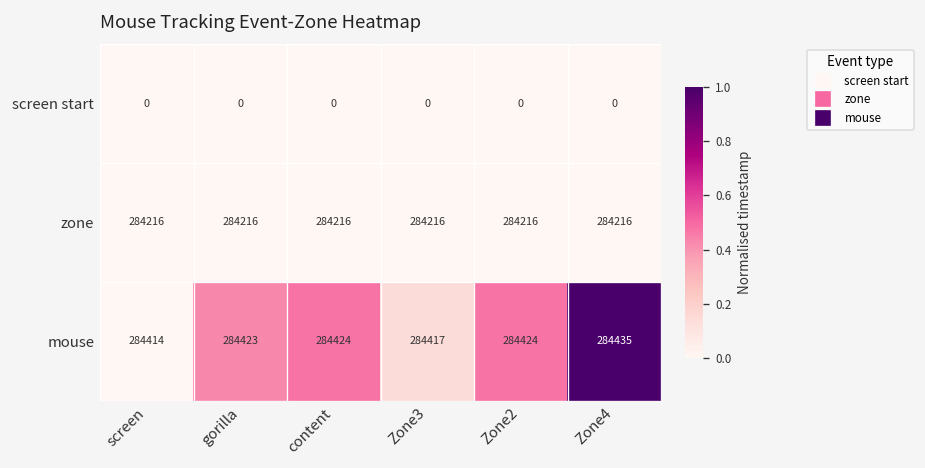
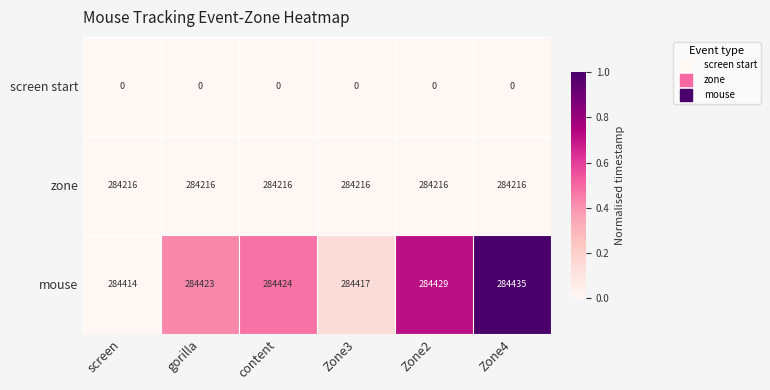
mouse, Zone2: 284424 -> 284429
